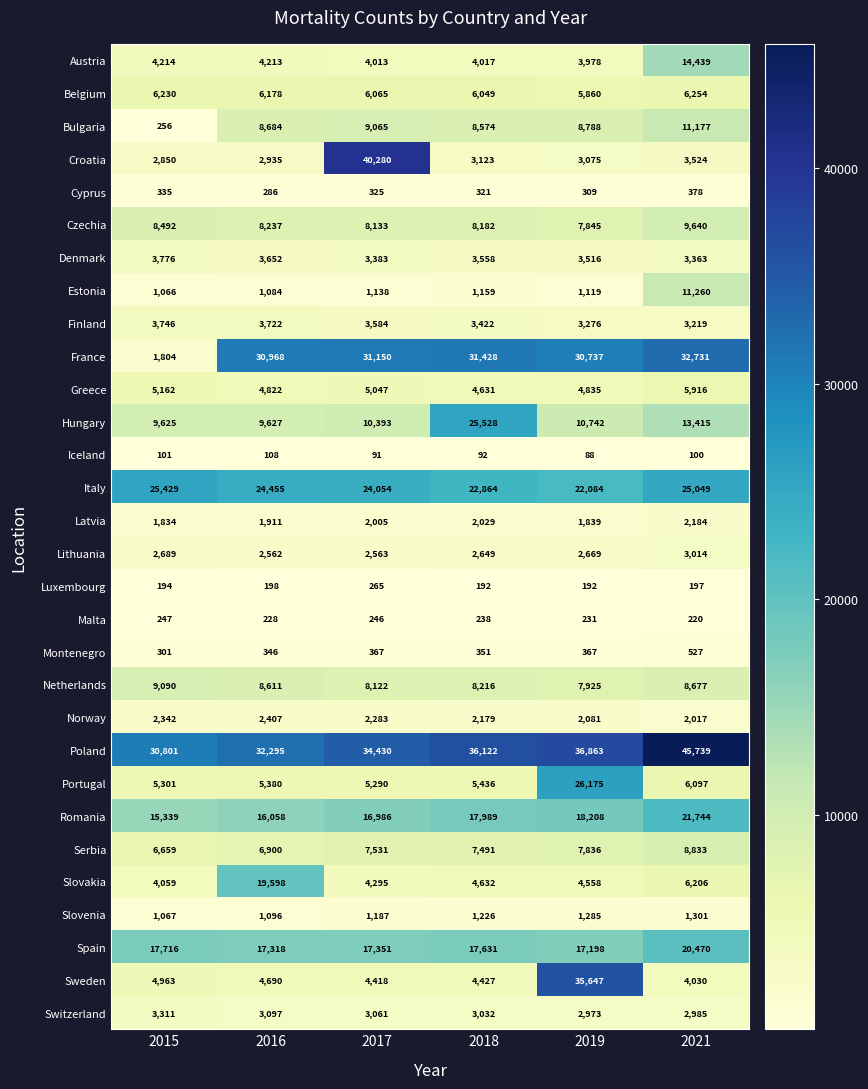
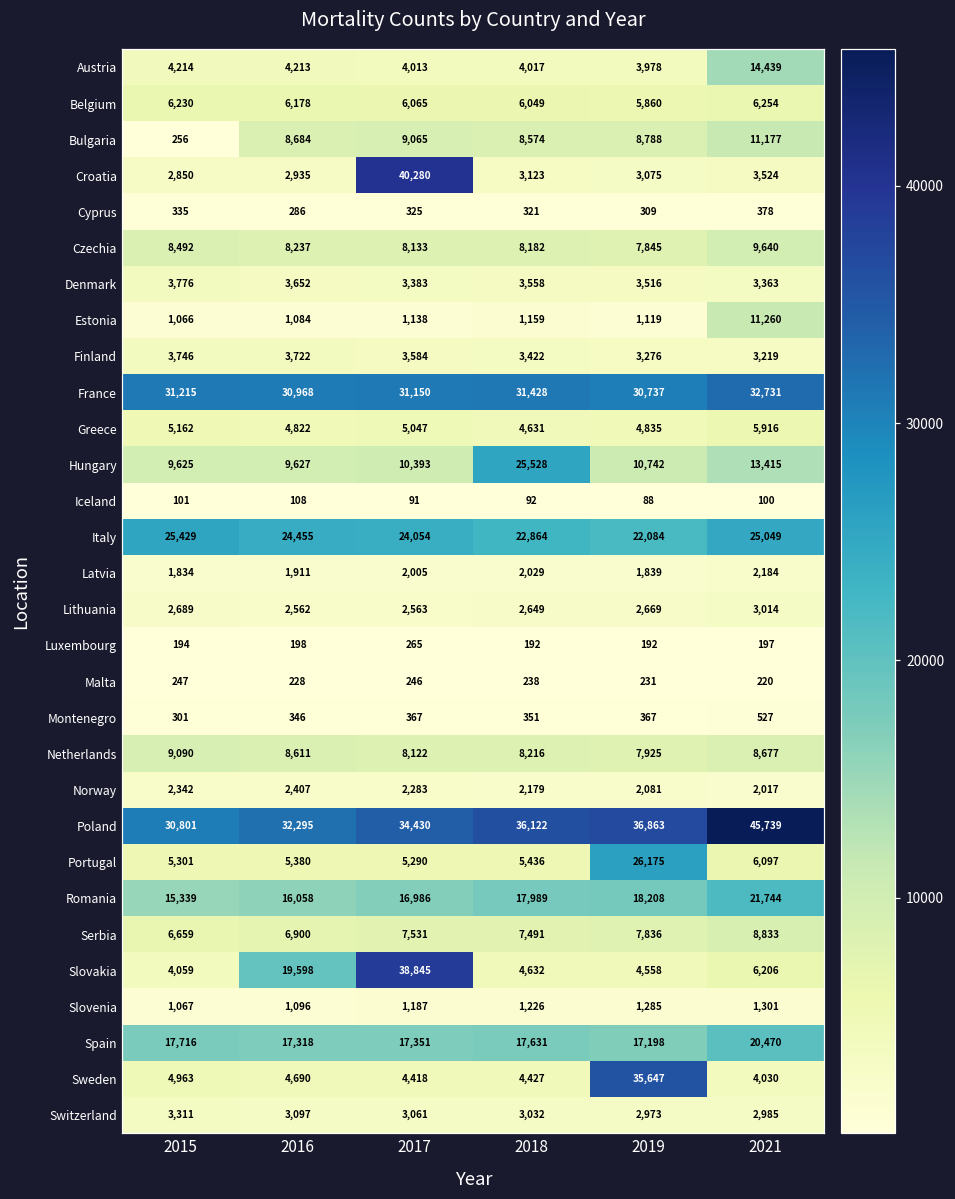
France, 2015: 1,804 -> 31,215
Slovakia, 2017: 4,295 -> 38,845
